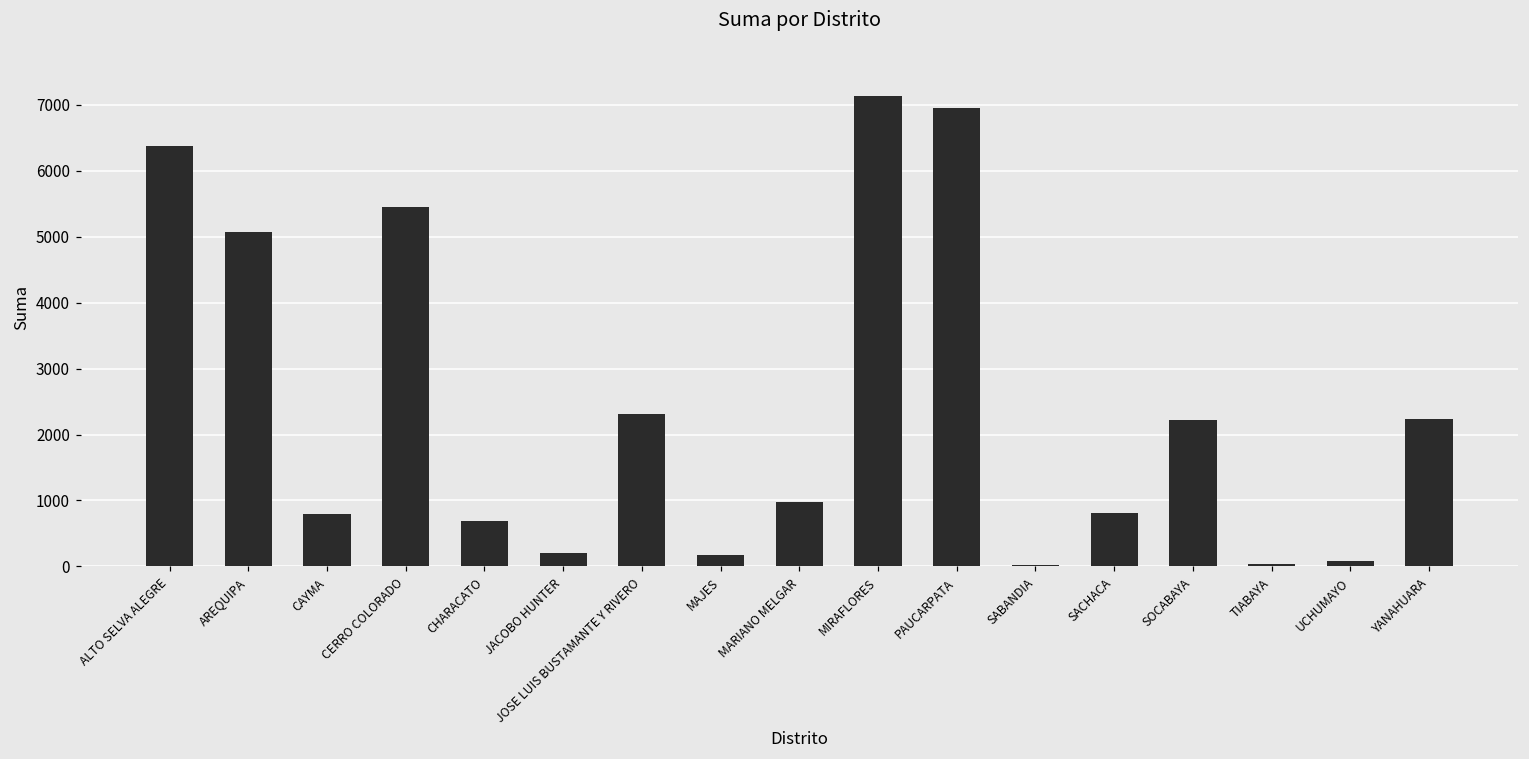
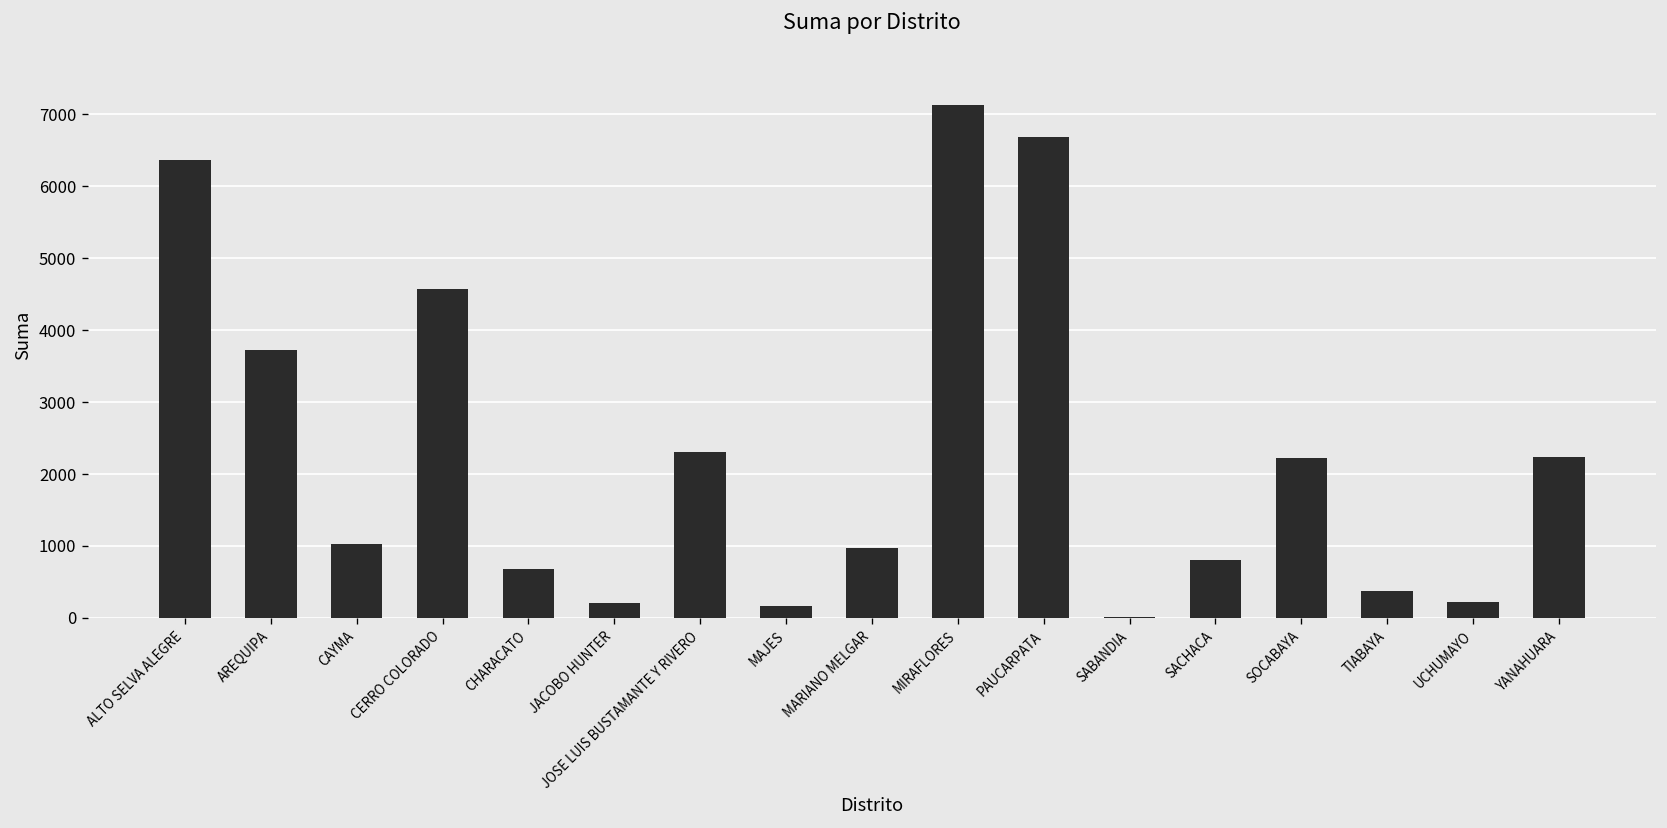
AREQUIPA: 5100 -> 3700
CAYMA: 800 -> 1000
CERRO COLORADO: 5500 -> 4600
PAUCARPATA: 7000 -> 6700
TIABAYA: 0 -> 400
UCHUMAYO: 100 -> 200
